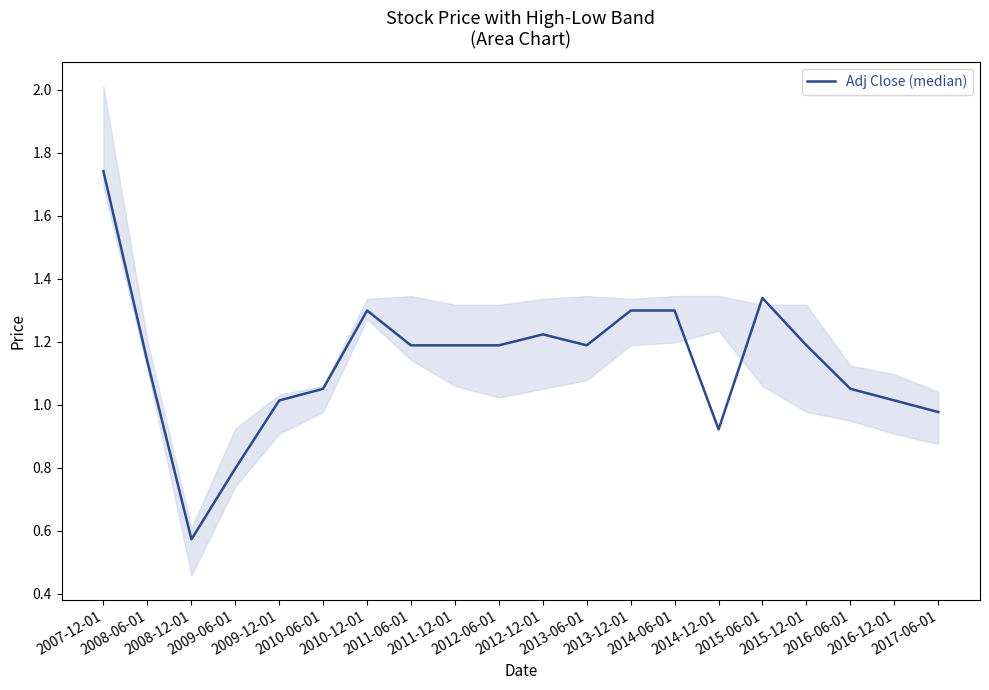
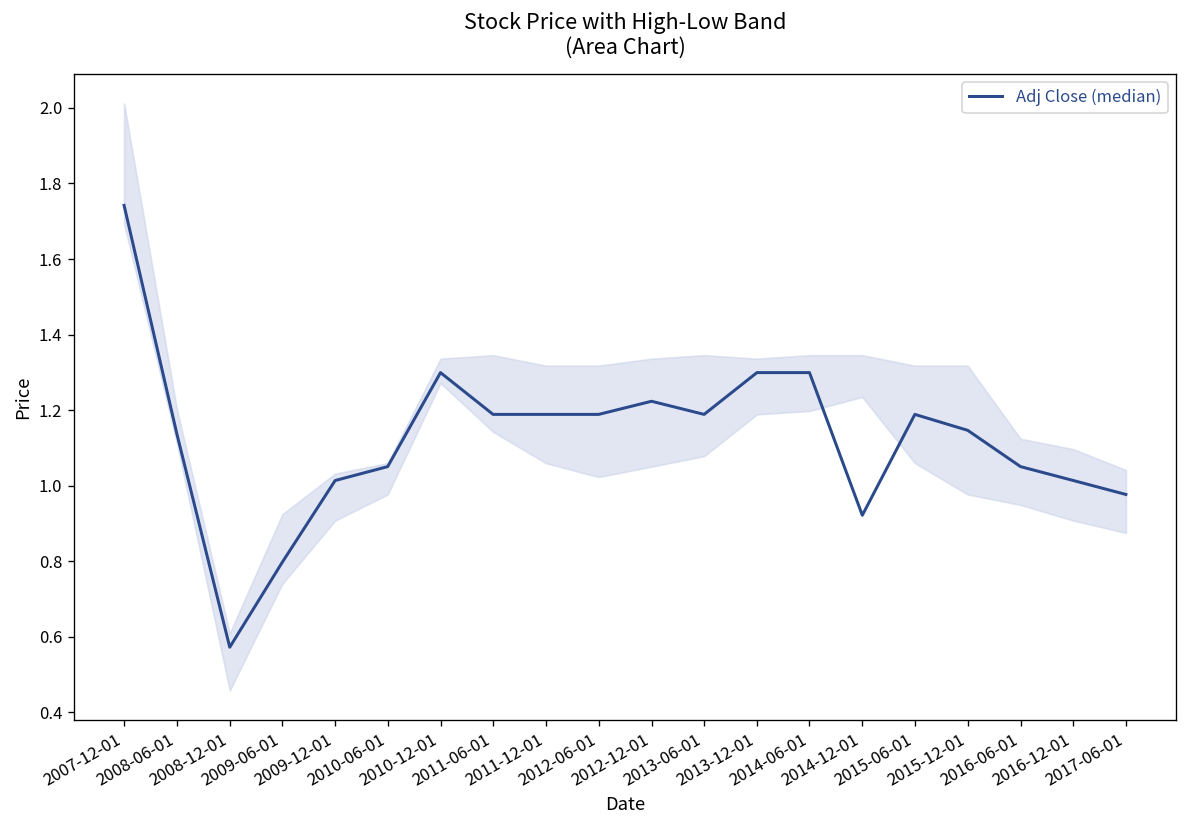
Adj Close (median), 2015-06-01: 1.34 -> 1.19
Adj Close (median), 2015-12-01: 1.19 -> 1.15
